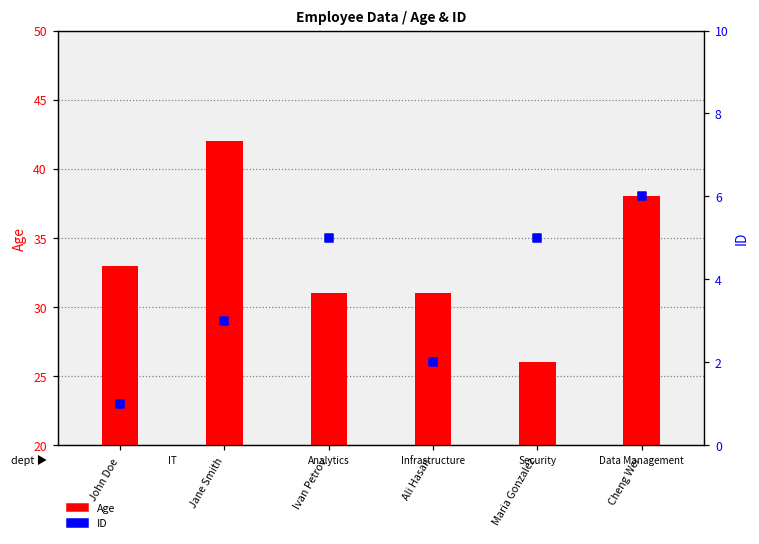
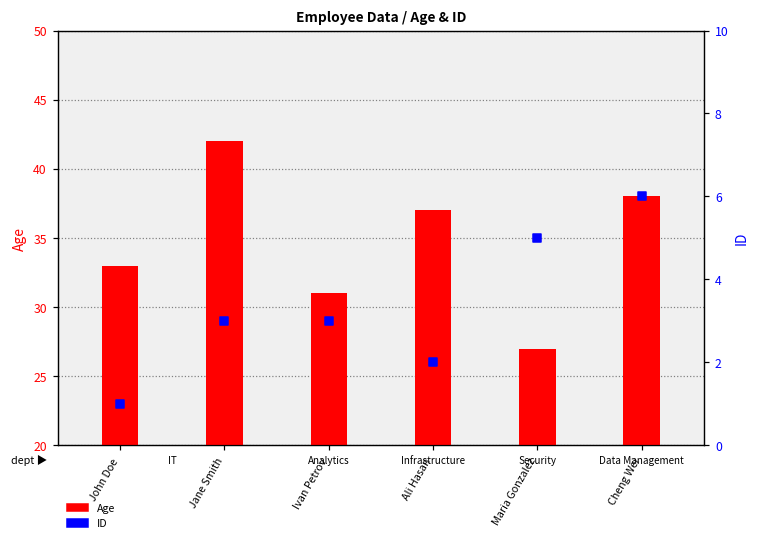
Age, Ali Hasan: 31 -> 37
Age, Maria Gonzalez: 26 -> 27
ID, Ivan Petrov: 5 -> 3
